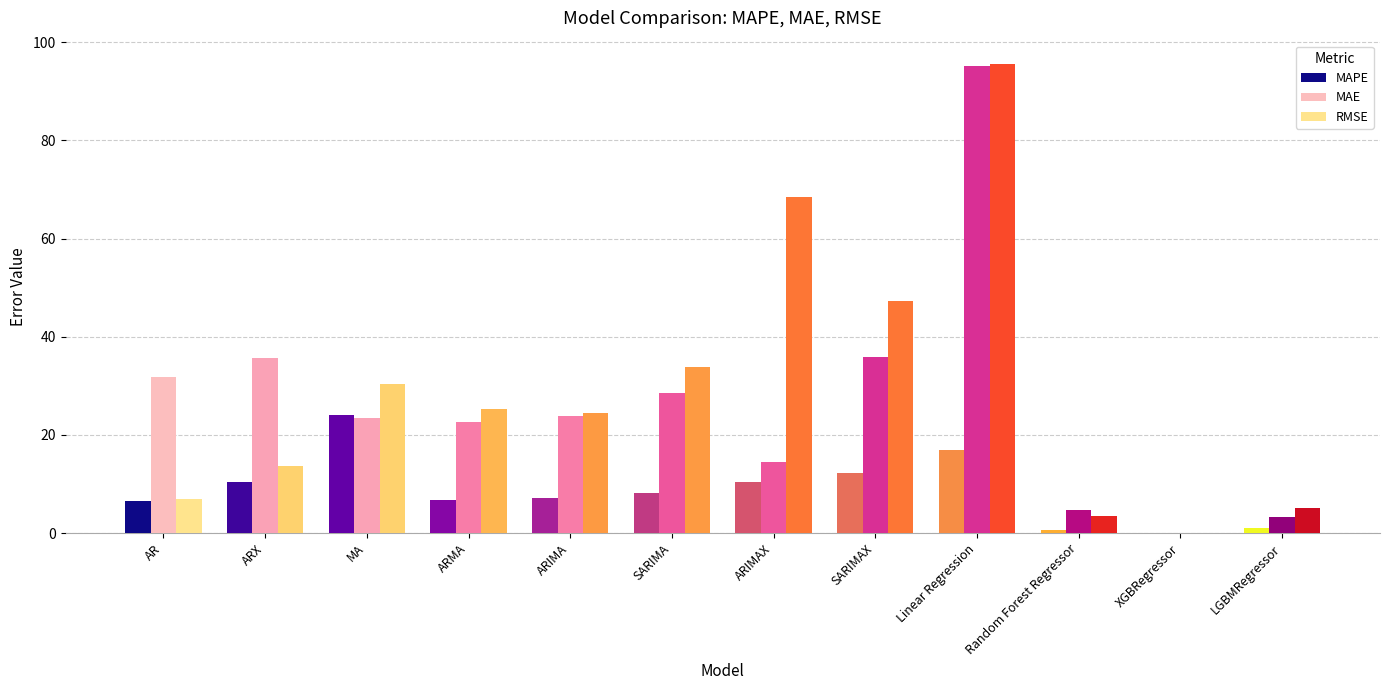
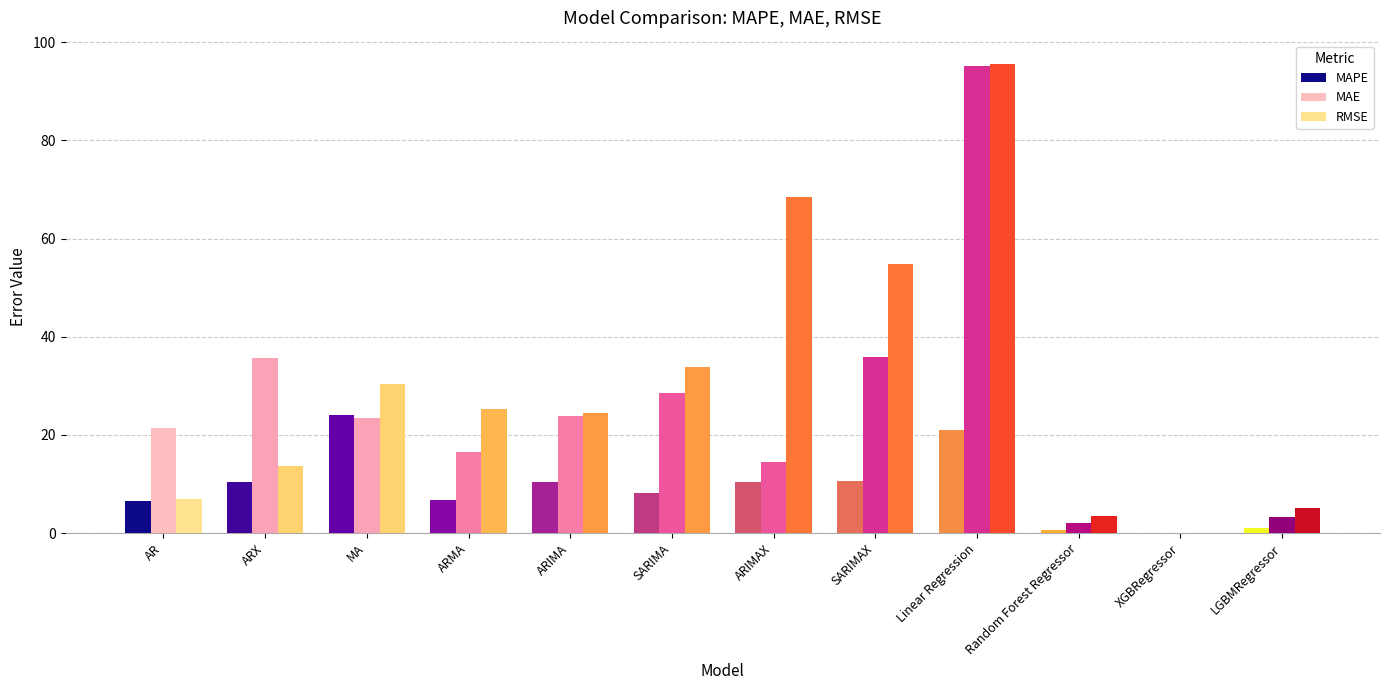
MAE, AR: 32 -> 21
MAE, ARMA: 23 -> 16
MAPE, ARIMA: 7 -> 11
MAPE, SARIMAX: 12 -> 11
RMSE, SARIMAX: 47 -> 55
MAPE, Linear Regression: 17 -> 21
MAE, Random Forest Regressor: 5 -> 2
